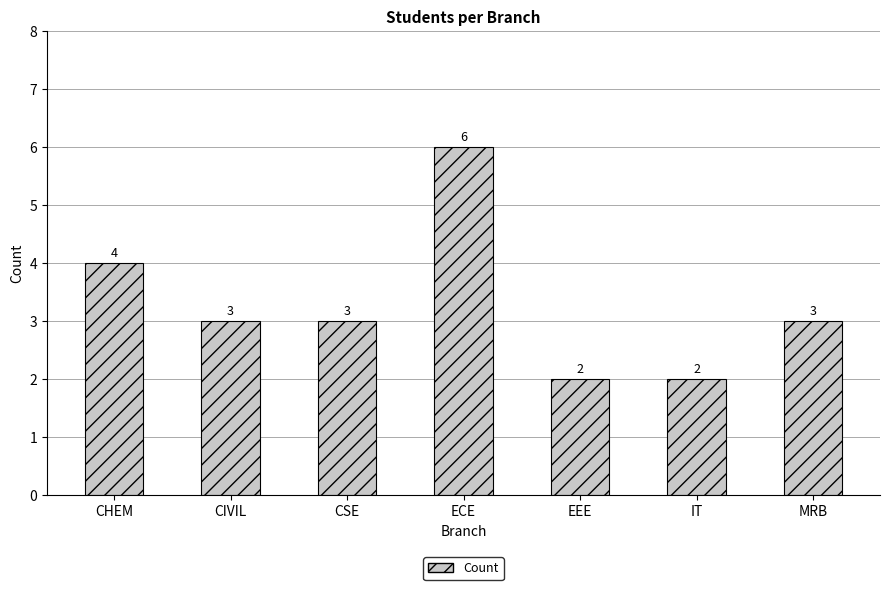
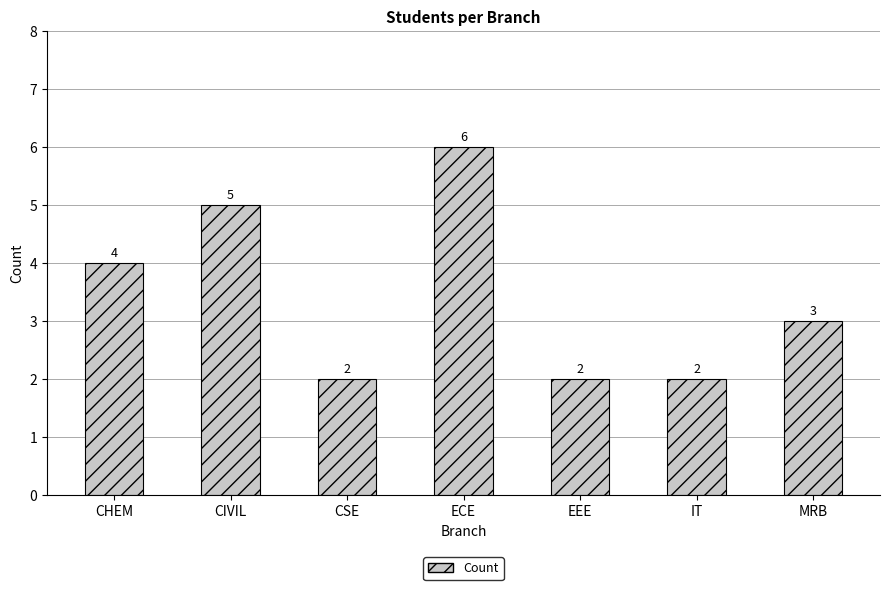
CIVIL: 3 -> 5
CSE: 3 -> 2
